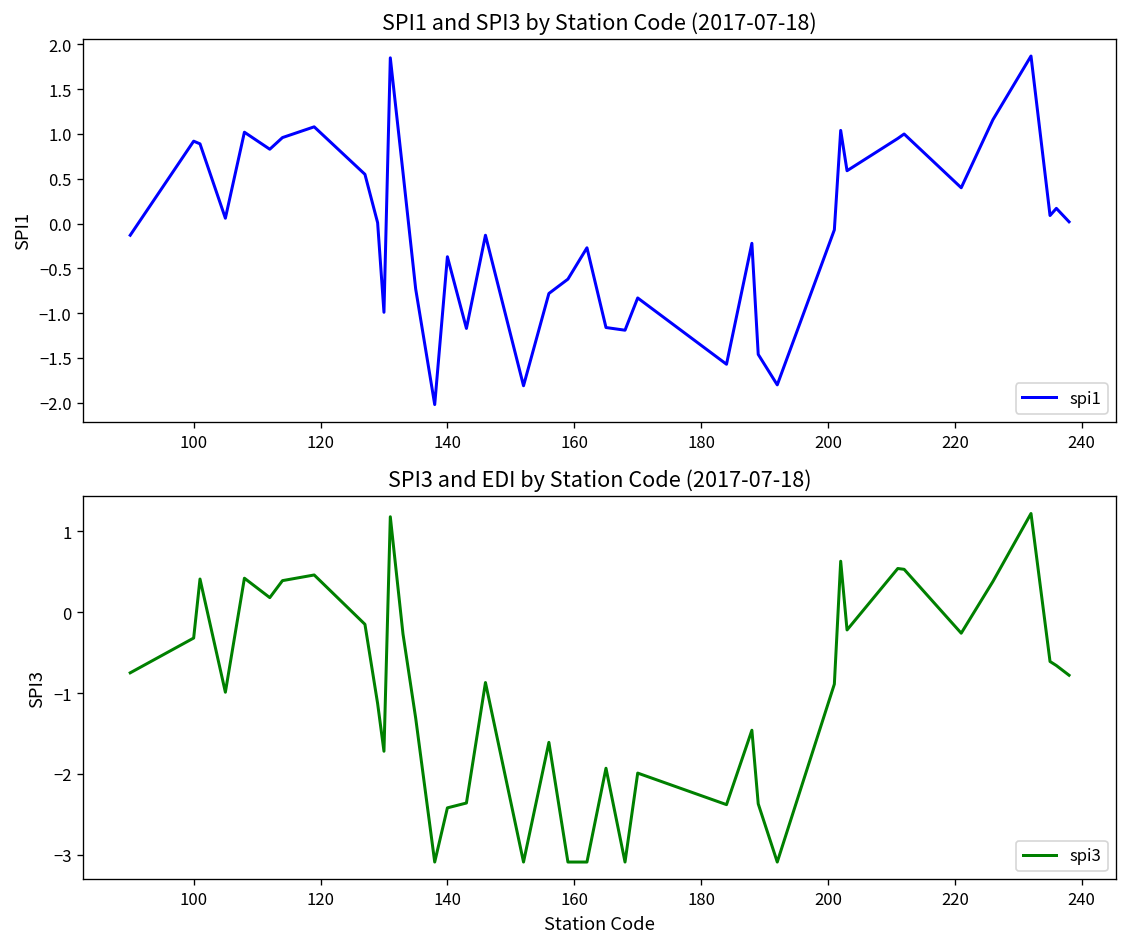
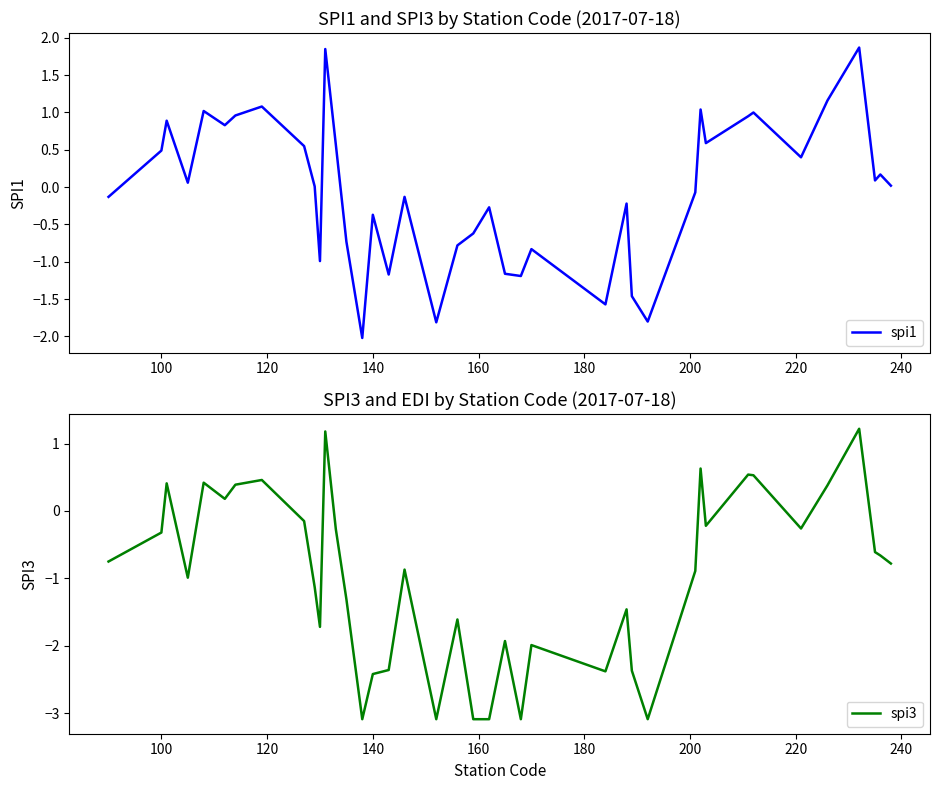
SPI1 and SPI3 by Station Code (2017-07-18), 100: 0.9 -> 0.5
